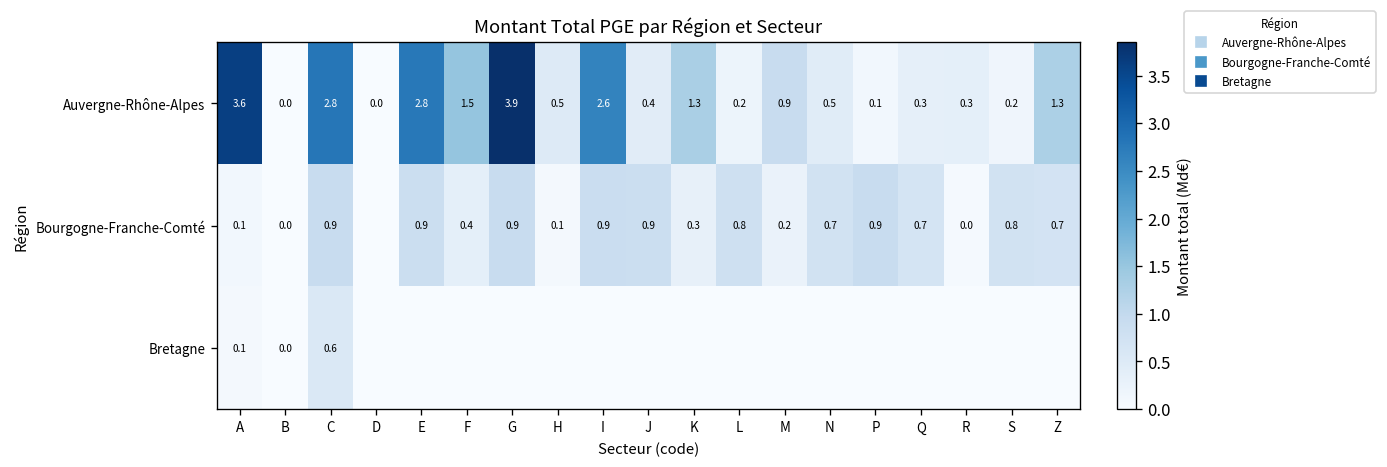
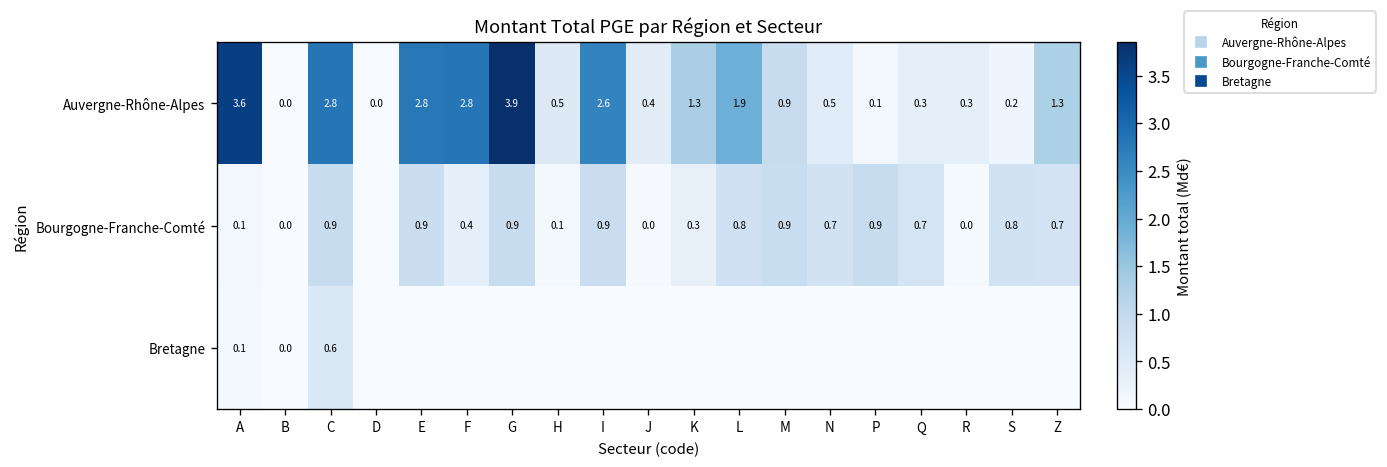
Auvergne-Rhône-Alpes, F: 1.5 -> 2.8
Auvergne-Rhône-Alpes, L: 0.2 -> 1.9
Bourgogne-Franche-Comté, J: 0.9 -> 0.0
Bourgogne-Franche-Comté, M: 0.2 -> 0.9
